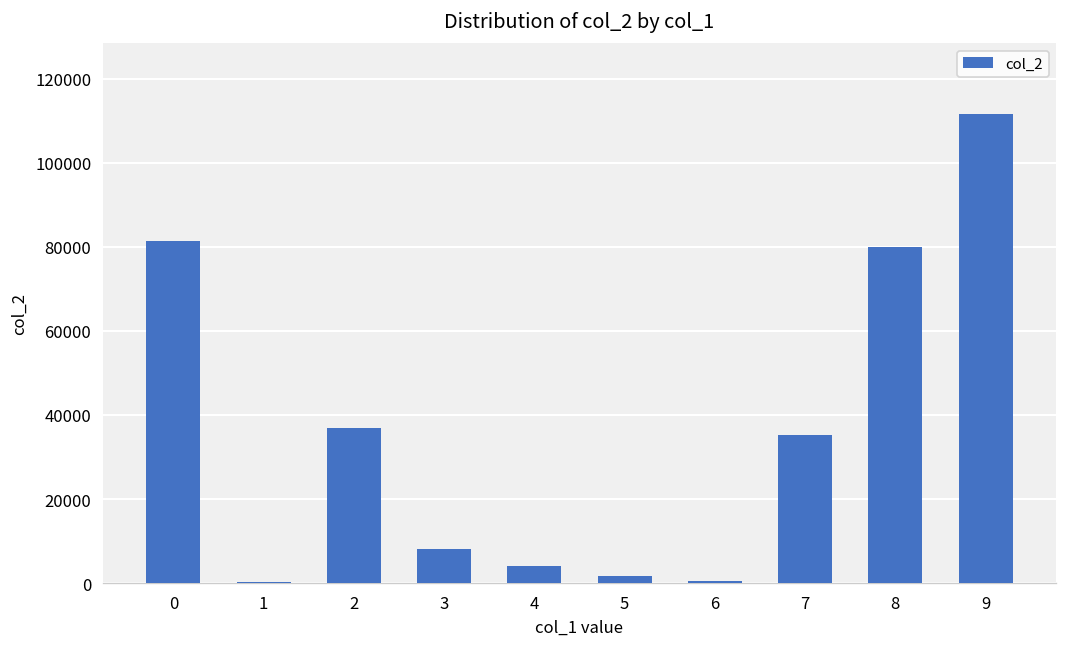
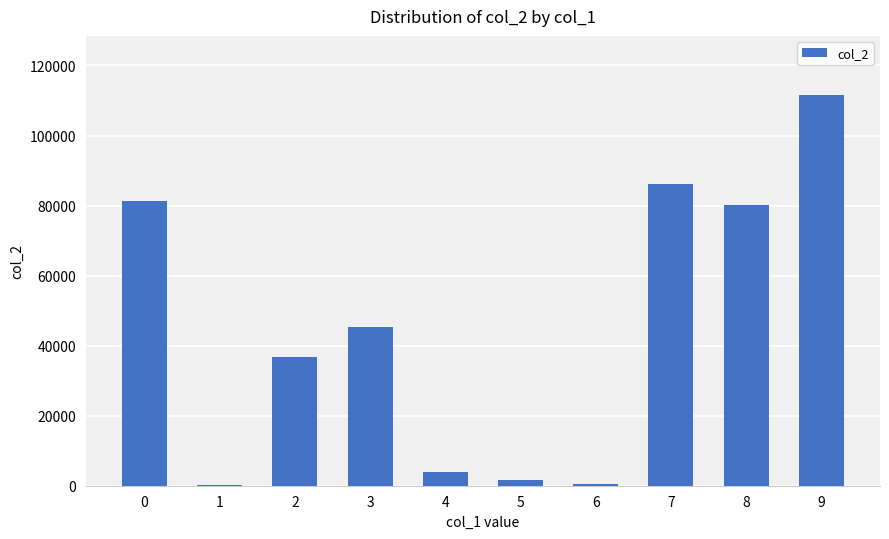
3: 8000 -> 45000
7: 35000 -> 86000
